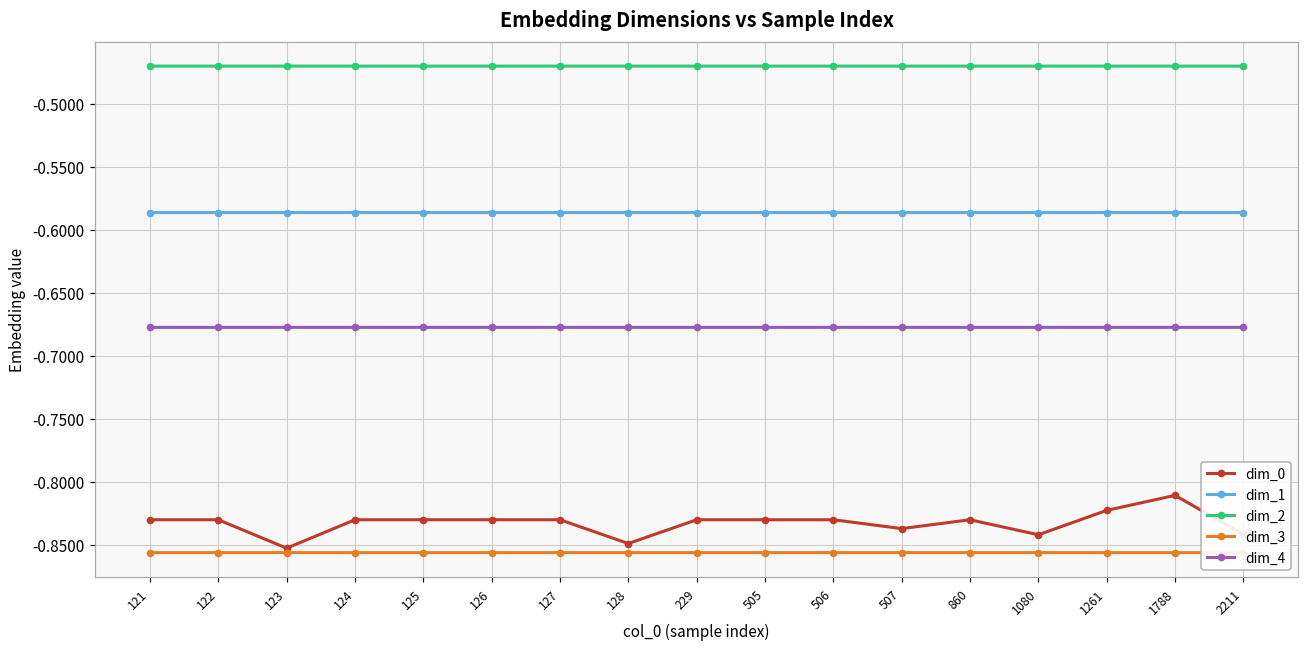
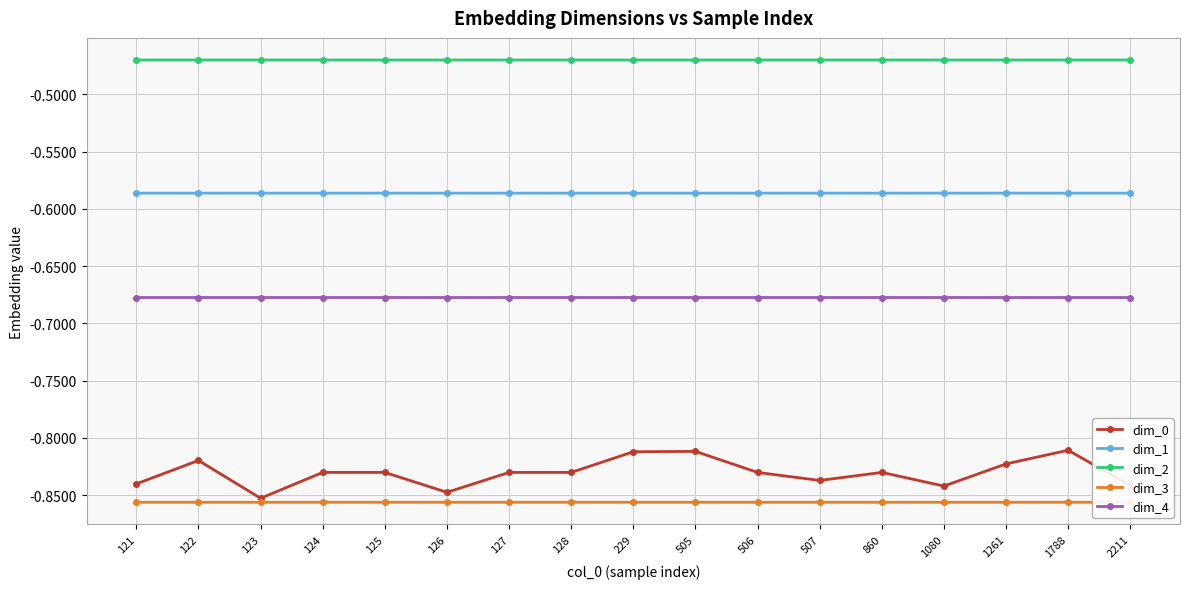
dim_0, 121: -0.830 -> -0.840
dim_0, 122: -0.830 -> -0.820
dim_0, 126: -0.830 -> -0.848
dim_0, 128: -0.849 -> -0.830
dim_0, 229: -0.830 -> -0.812
dim_0, 505: -0.830 -> -0.812
